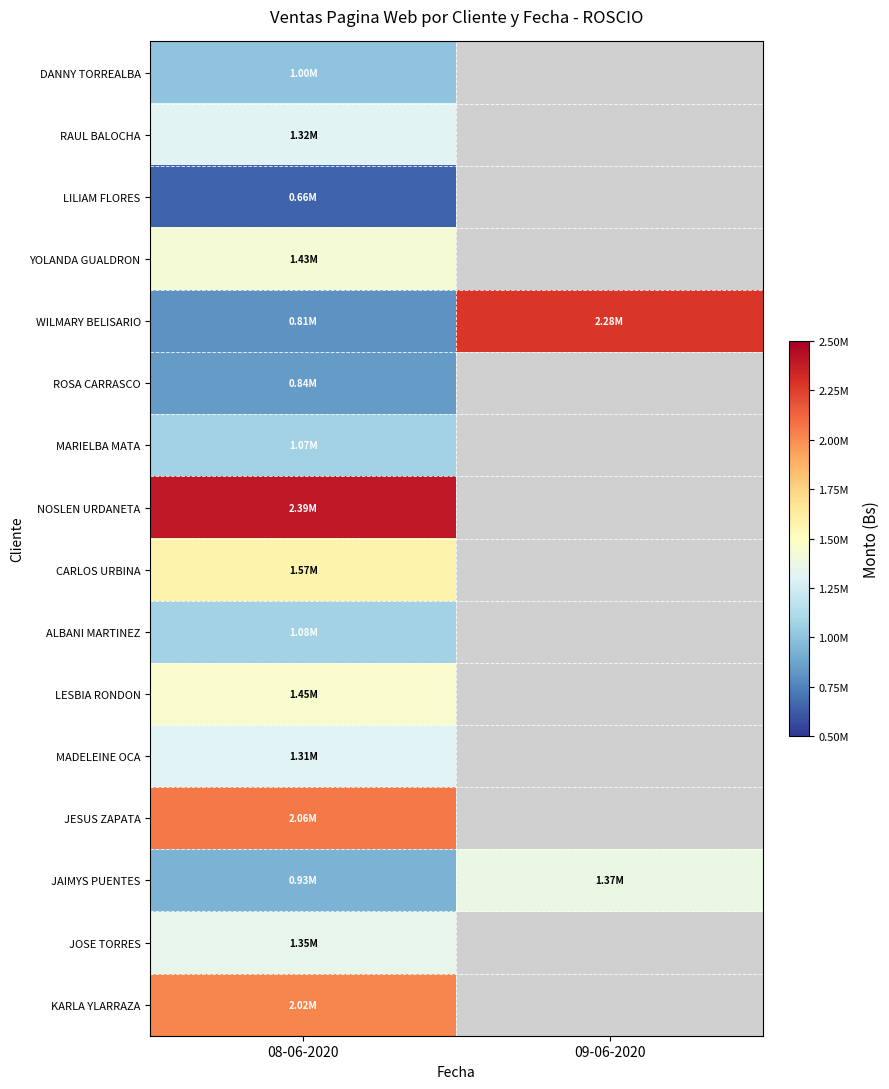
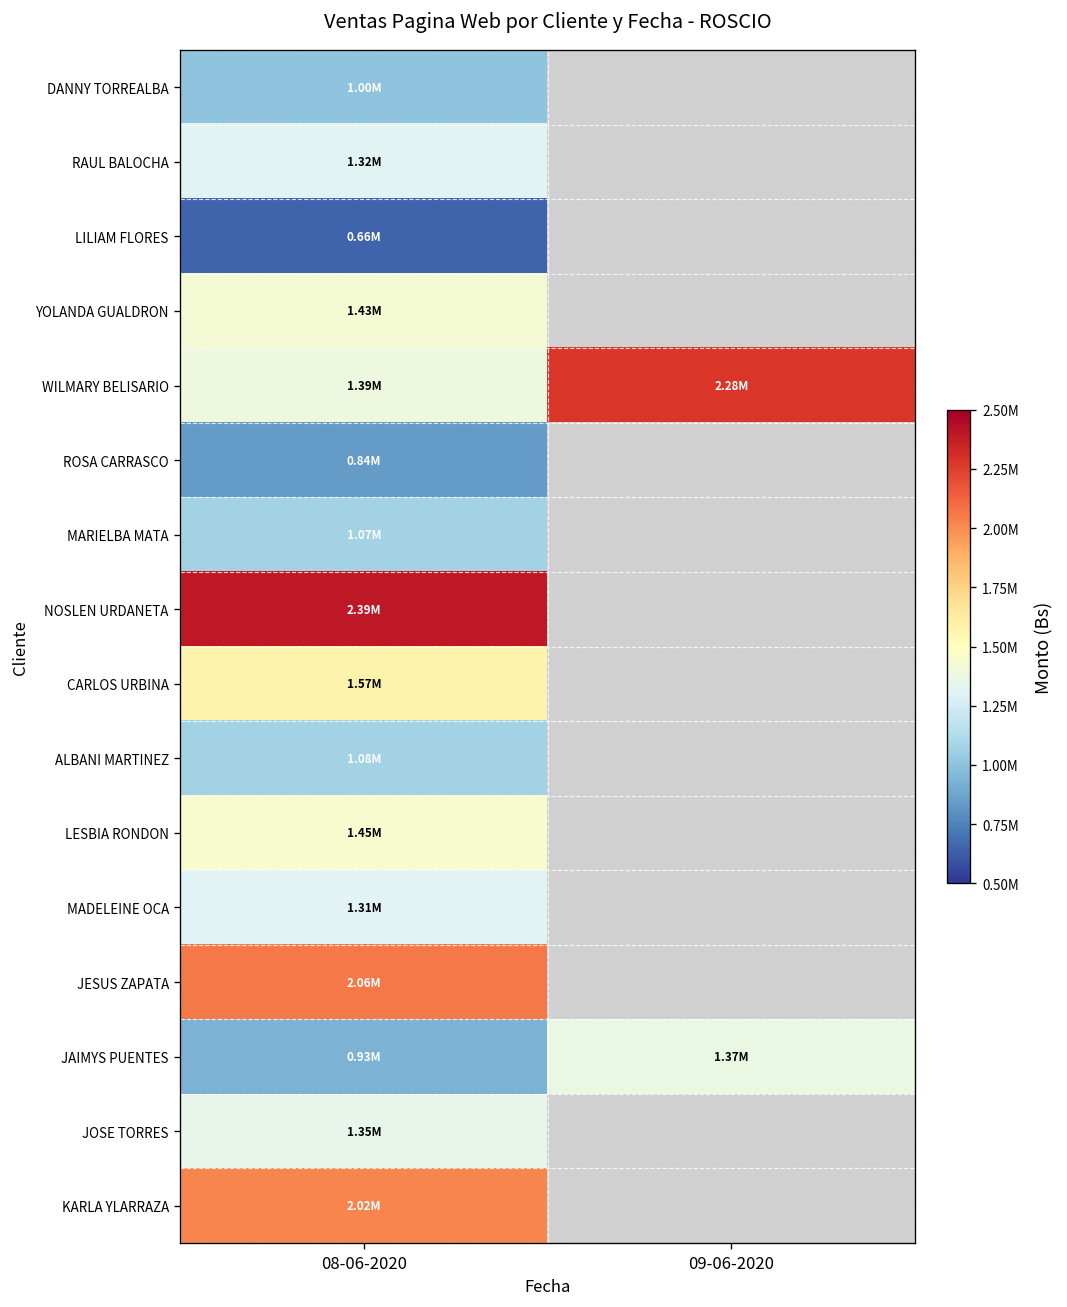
WILMARY BELISARIO, 08-06-2020: 0.81M -> 1.39M
